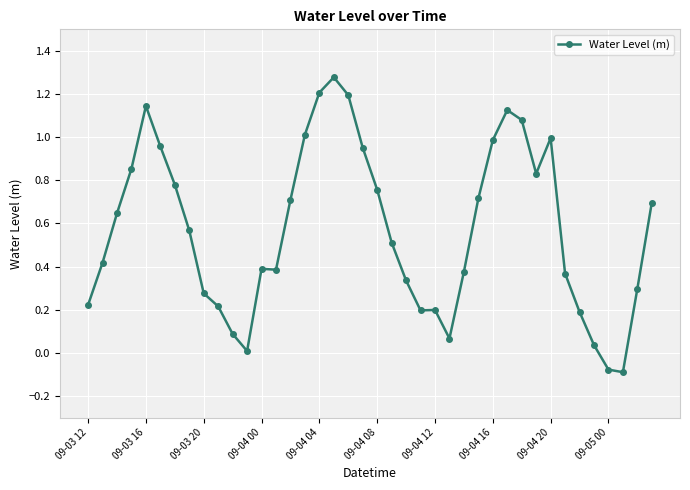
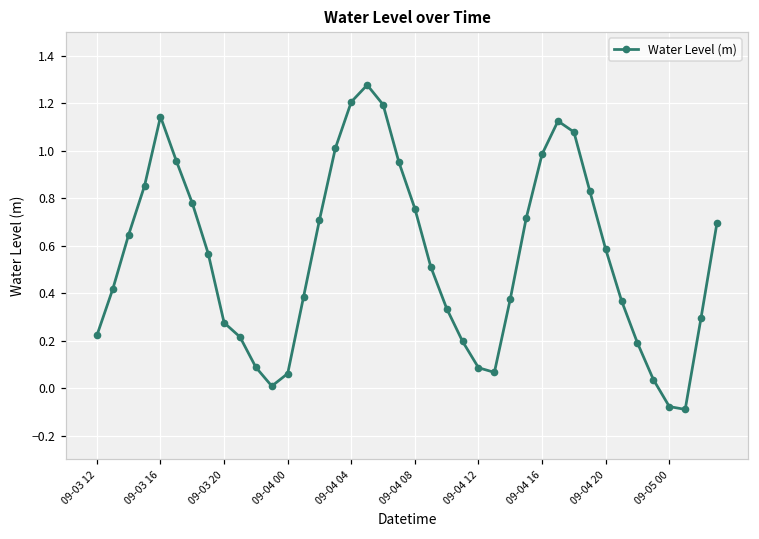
09-04 00: 0.39 -> 0.06
09-04 12: 0.20 -> 0.09
09-04 20: 1.00 -> 0.59
